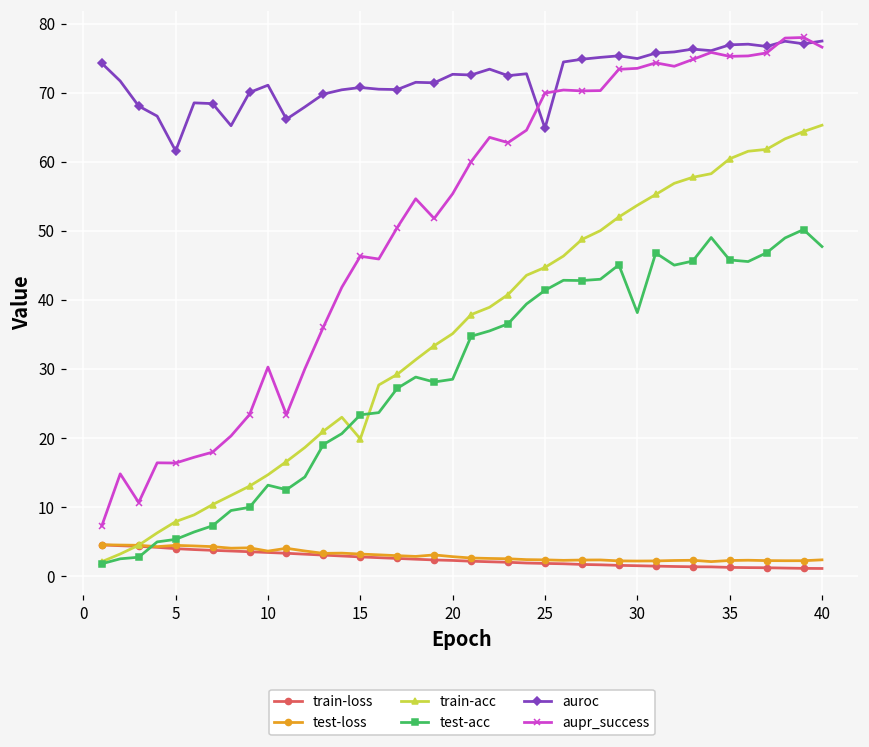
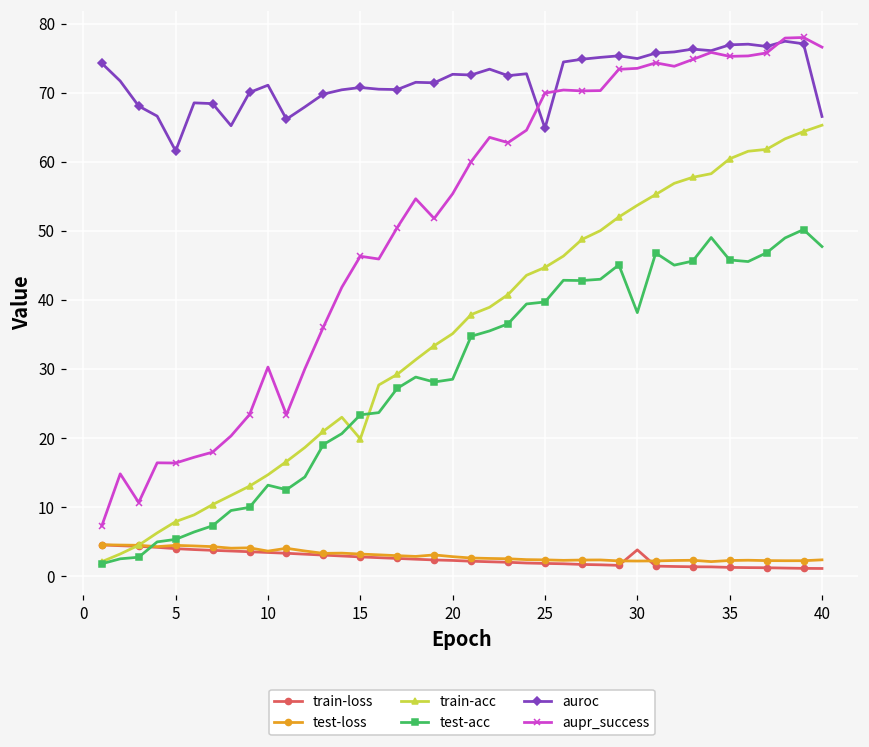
test-acc, 25: 41 -> 40
train-loss, 30: 2 -> 4
auroc, 40: 77 -> 67
